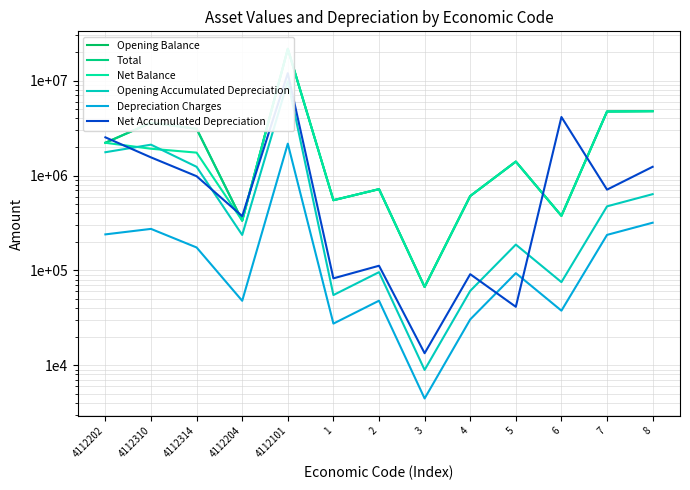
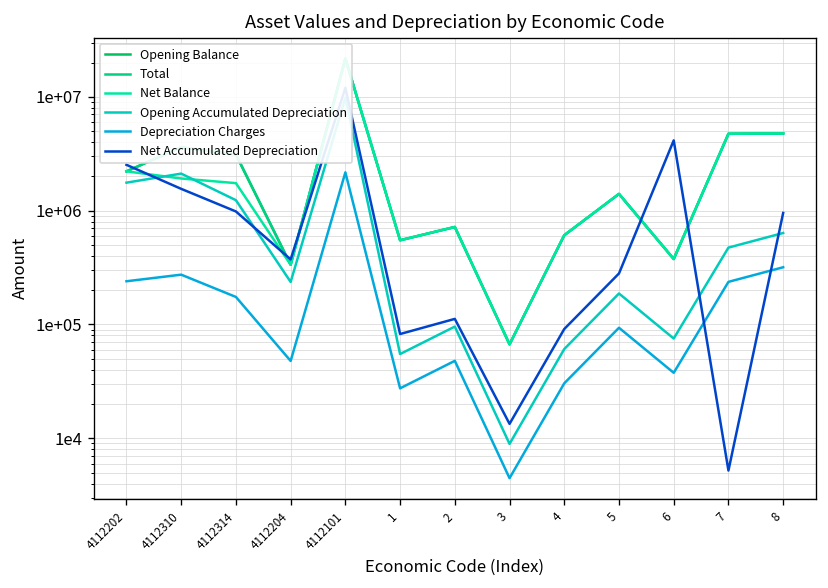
Net Accumulated Depreciation, 5: 40000 -> 280000
Net Accumulated Depreciation, 7: 700000 -> 5000
Net Accumulated Depreciation, 8: 1200000 -> 1000000
